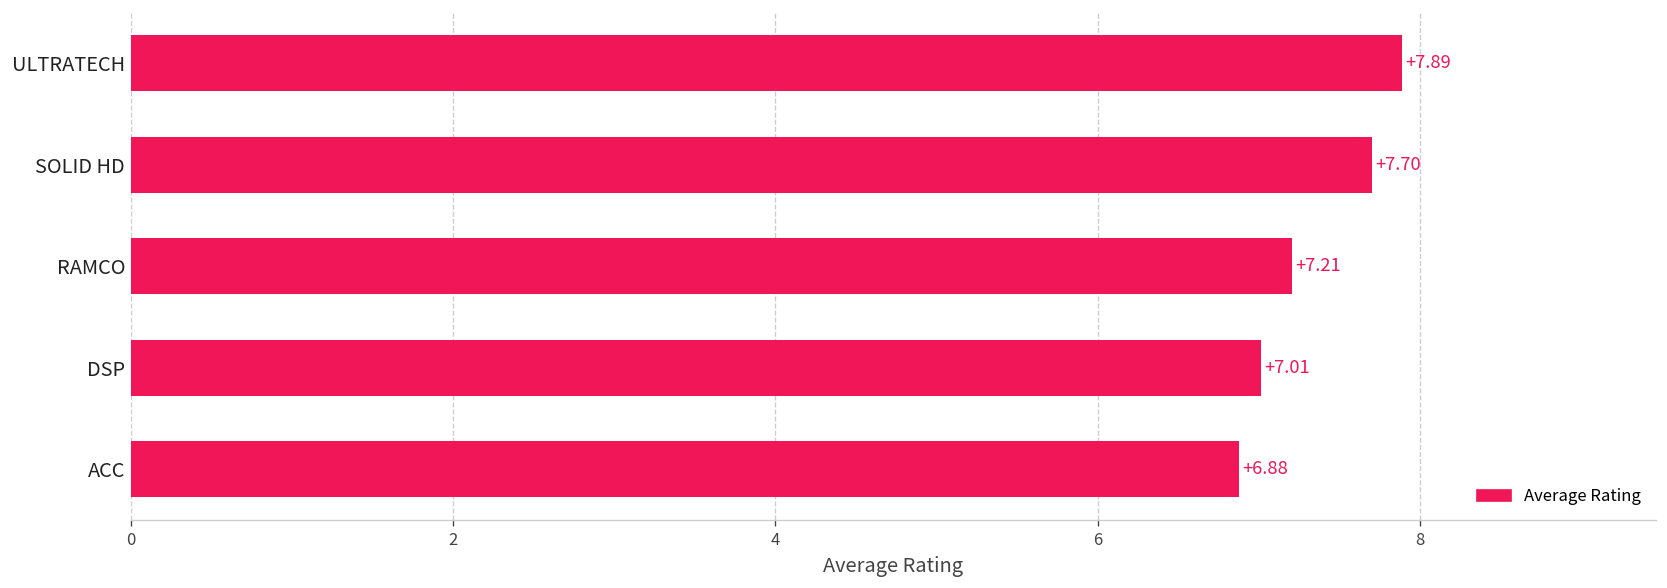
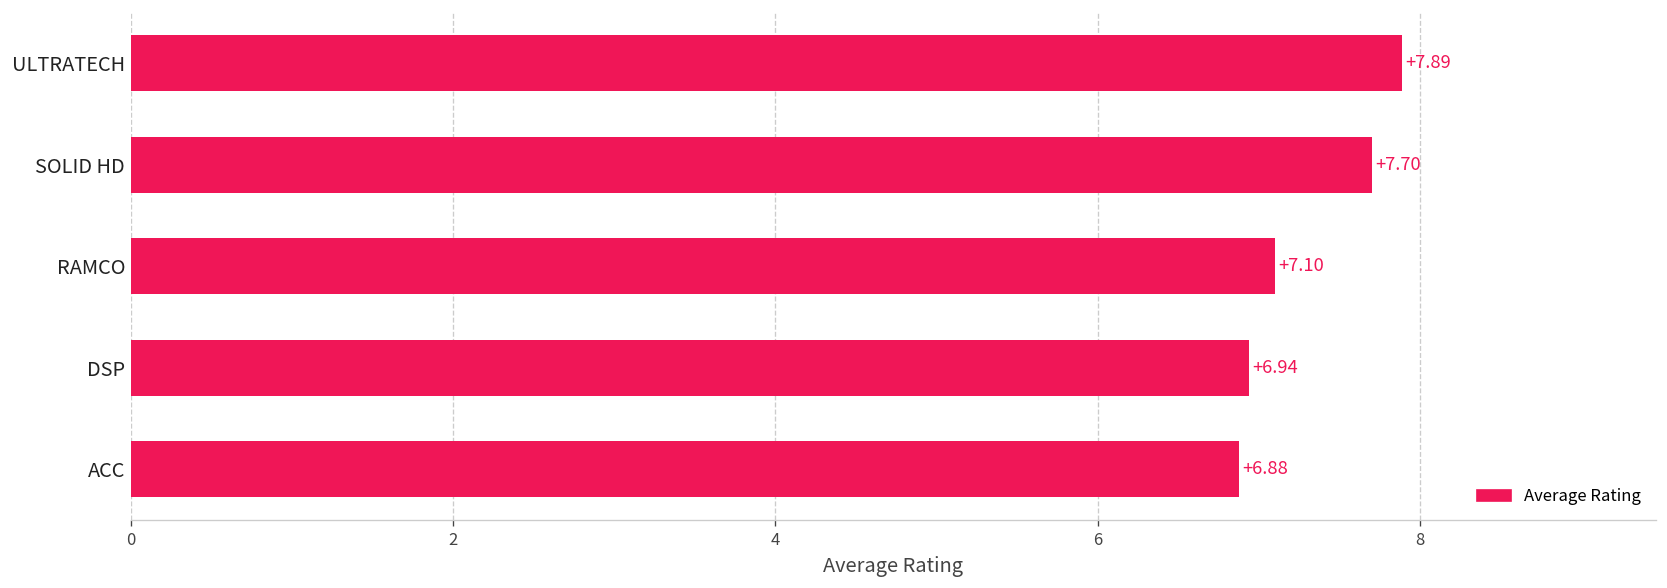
RAMCO: +7.21 -> +7.10
DSP: +7.01 -> +6.94
